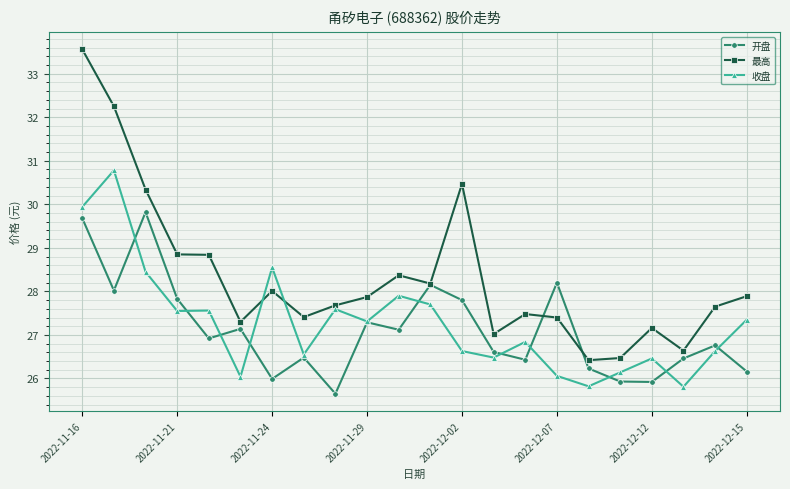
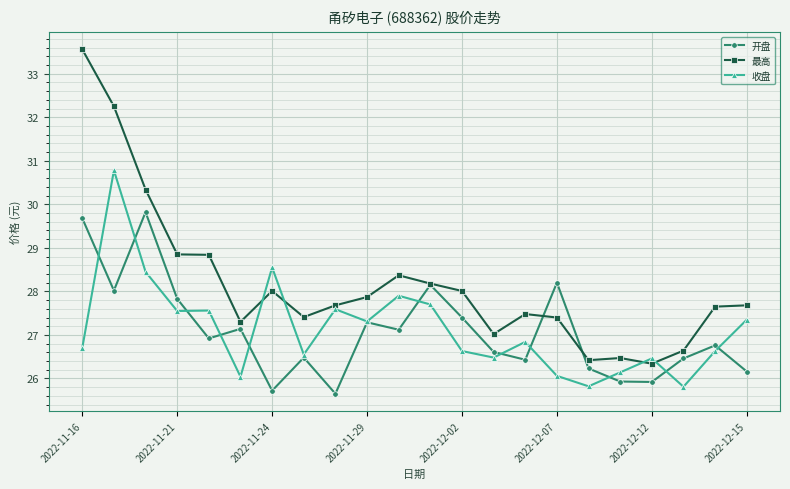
收盘, 2022-11-16: 29.9 -> 26.7
开盘, 2022-11-24: 26.0 -> 25.7
开盘, 2022-12-02: 27.8 -> 27.4
最高, 2022-12-02: 30.5 -> 28.0
最高, 2022-12-12: 27.2 -> 26.3
最高, 2022-12-15: 27.9 -> 27.7
